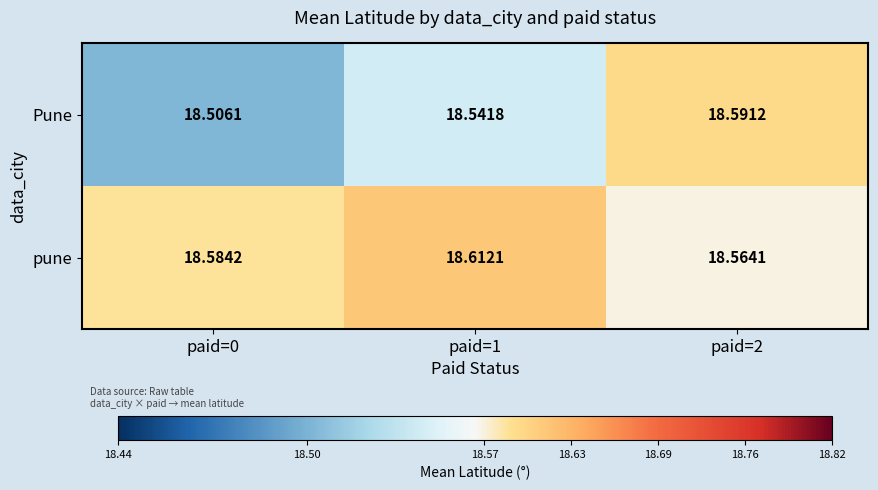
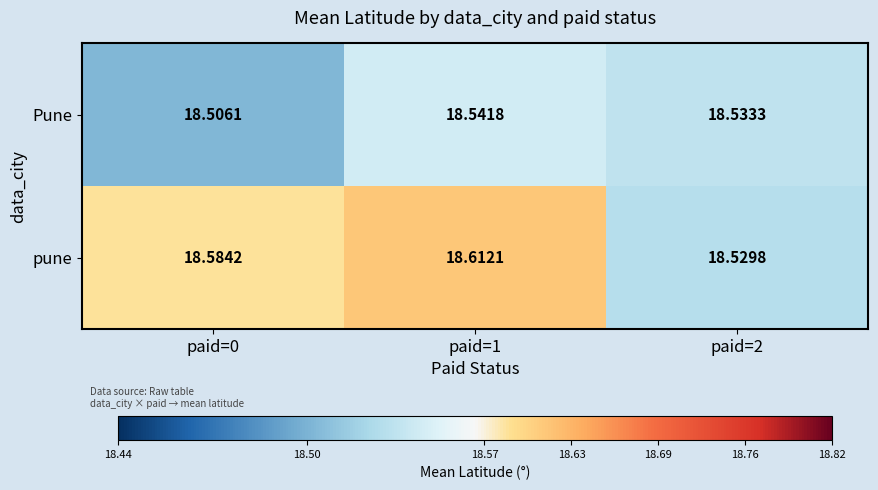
Pune, paid=2: 18.5912 -> 18.5333
pune, paid=2: 18.5641 -> 18.5298
